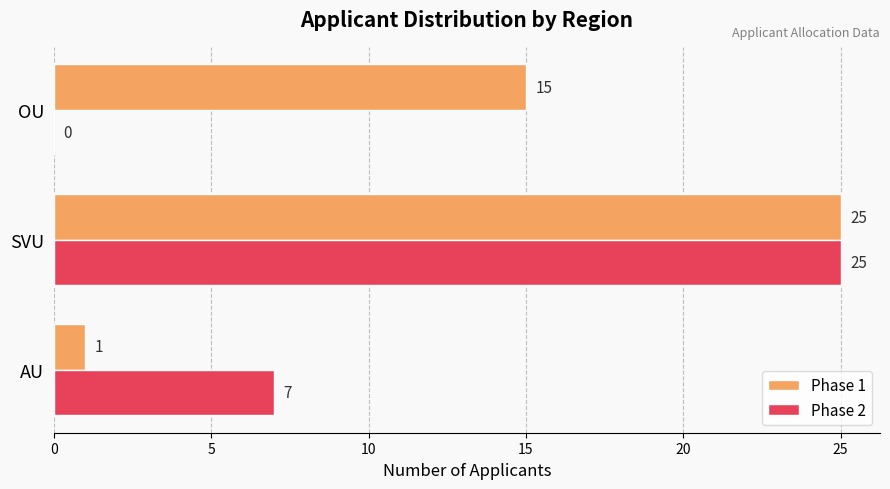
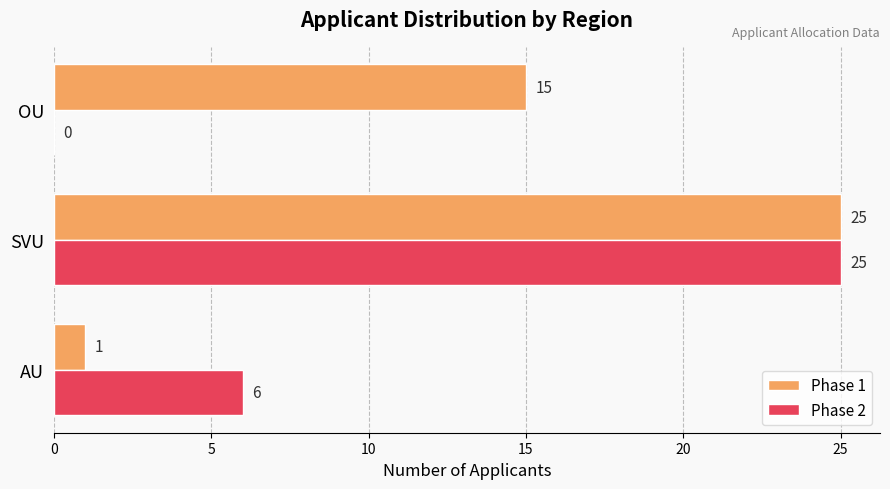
Phase 2, AU: 7 -> 6
